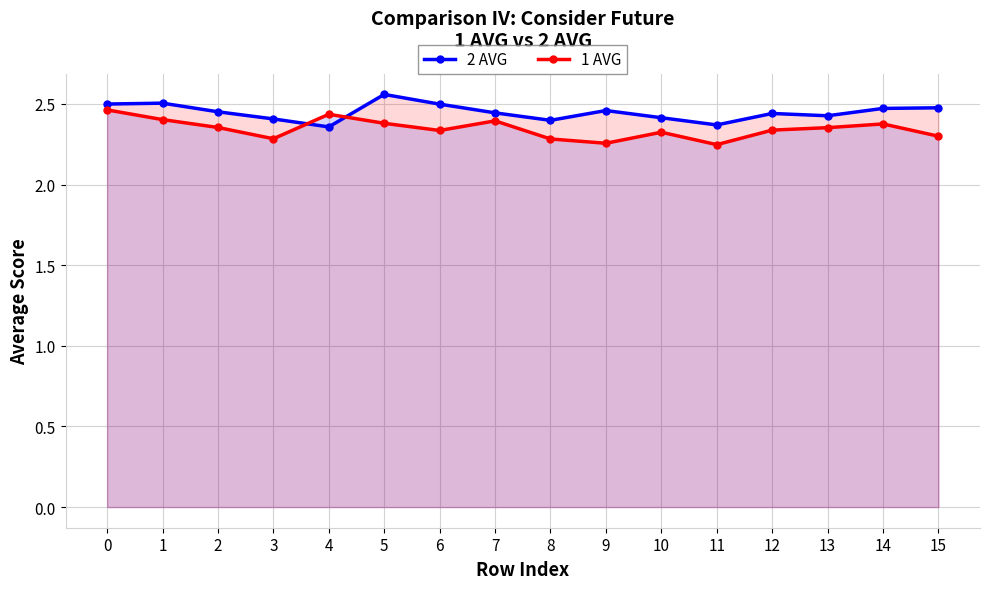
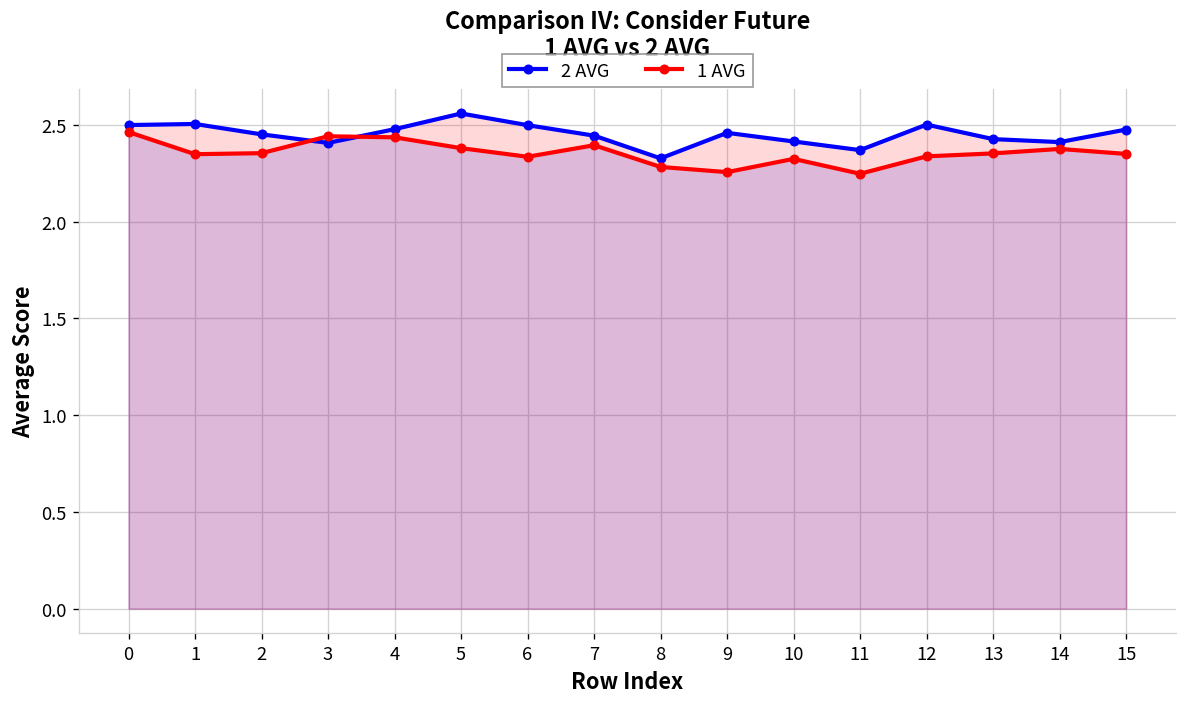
1 AVG, 1: 2.40 -> 2.35
1 AVG, 3: 2.28 -> 2.44
2 AVG, 4: 2.36 -> 2.48
2 AVG, 8: 2.40 -> 2.33
2 AVG, 12: 2.44 -> 2.50
2 AVG, 14: 2.47 -> 2.41
1 AVG, 15: 2.30 -> 2.35
